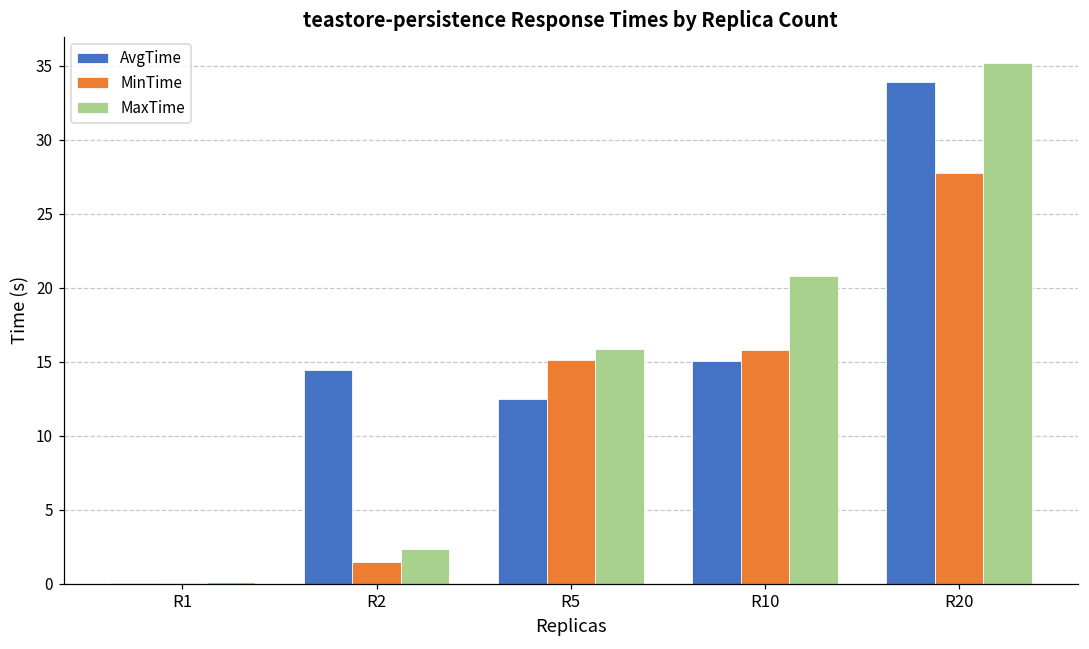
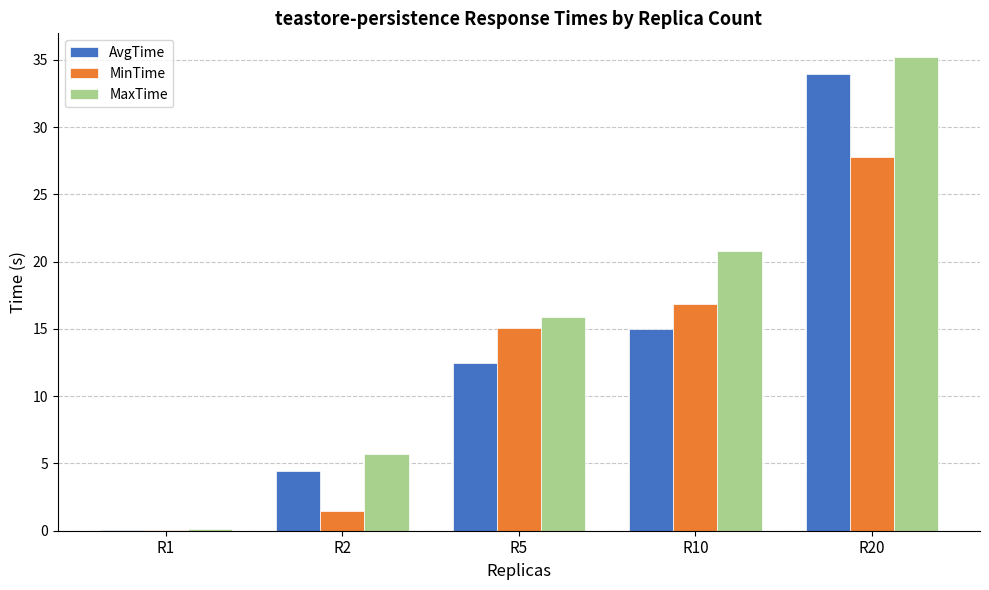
AvgTime, R2: 14.4 -> 4.4
MaxTime, R2: 2.3 -> 5.7
MinTime, R10: 15.8 -> 16.8
